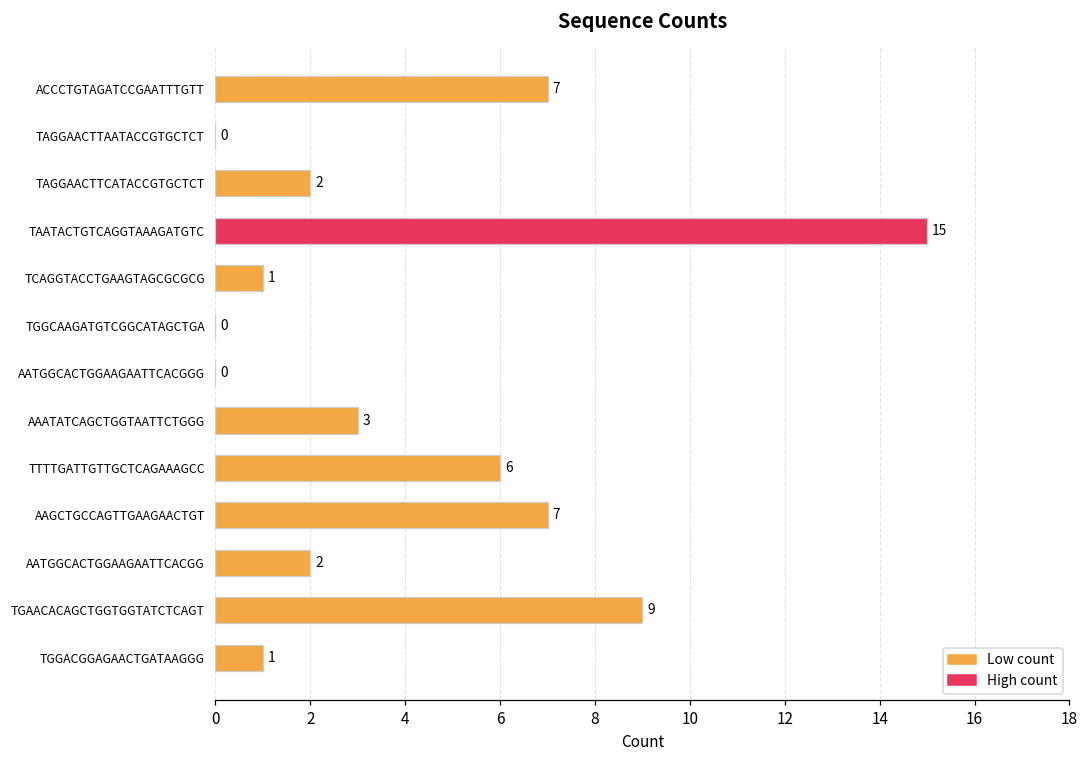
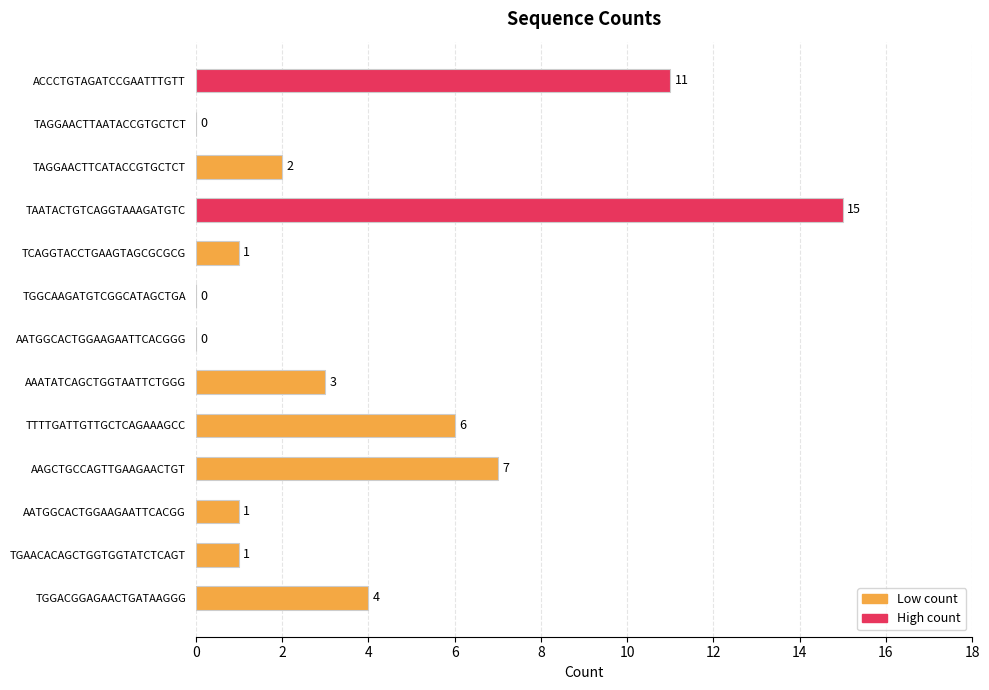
ACCCTGTAGATCCGAATTTGTT: 7 -> 11
AATGGCACTGGAAGAATTCACGG: 2 -> 1
TGAACACAGCTGGTGGTATCTCAGT: 9 -> 1
TGGACGGAGAACTGATAAGGG: 1 -> 4
